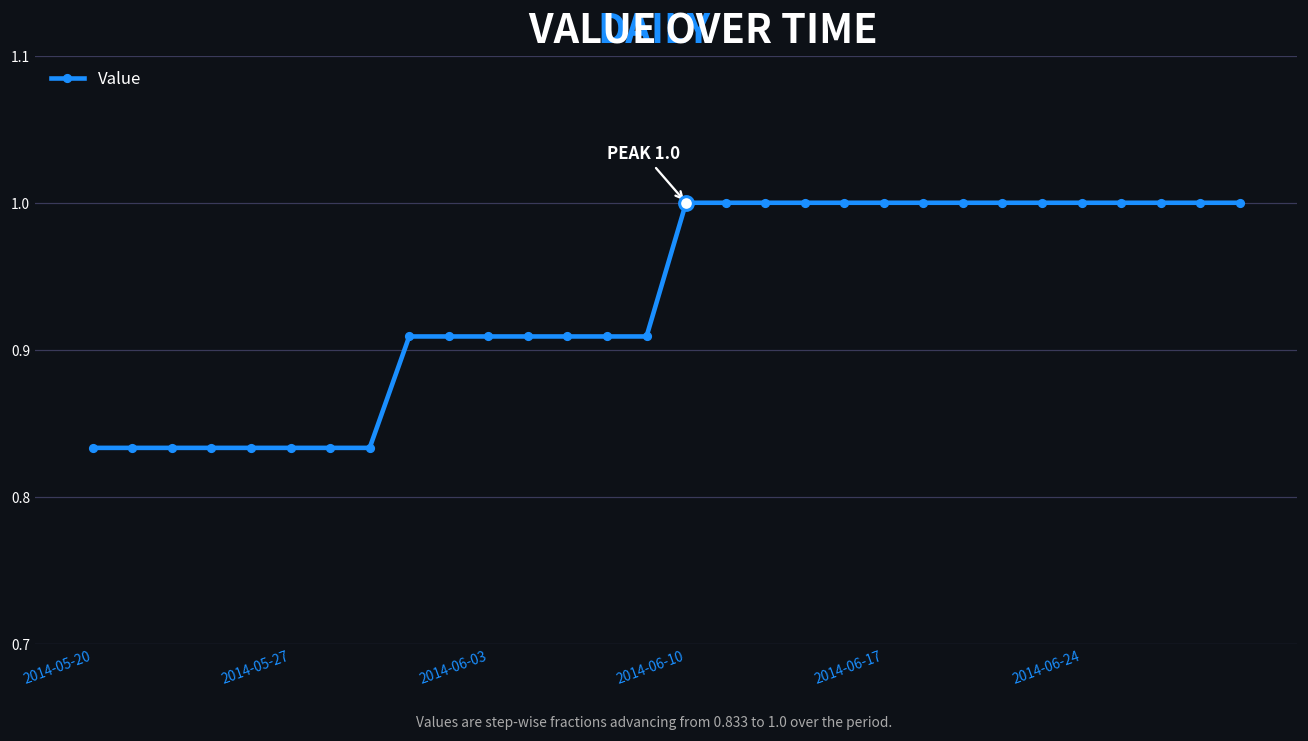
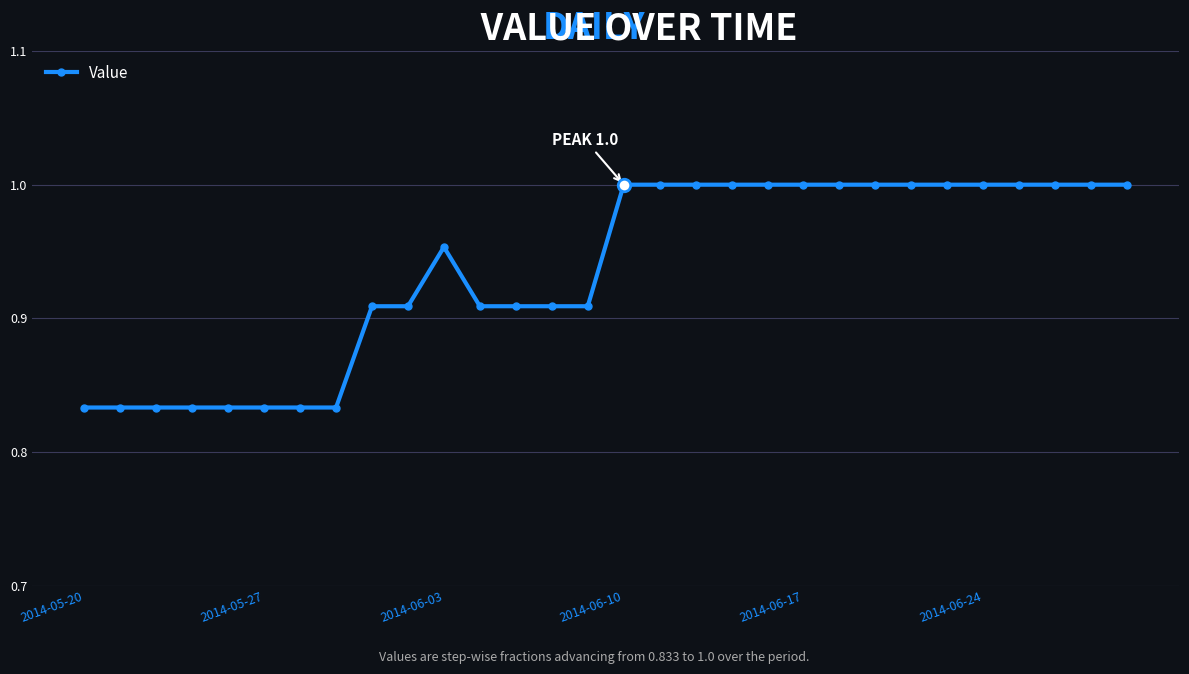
Value, 2014-06-03: 0.909 -> 0.953
